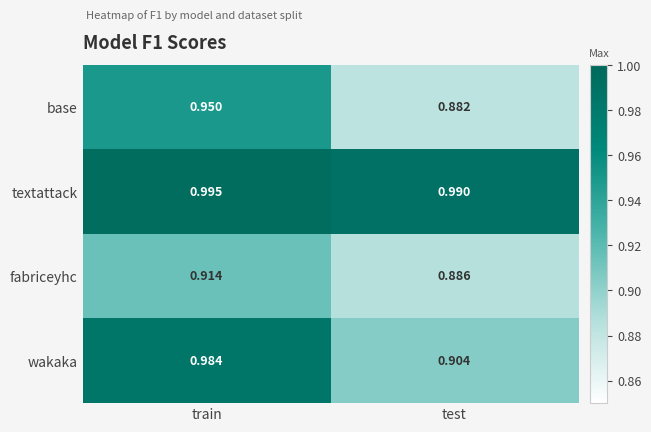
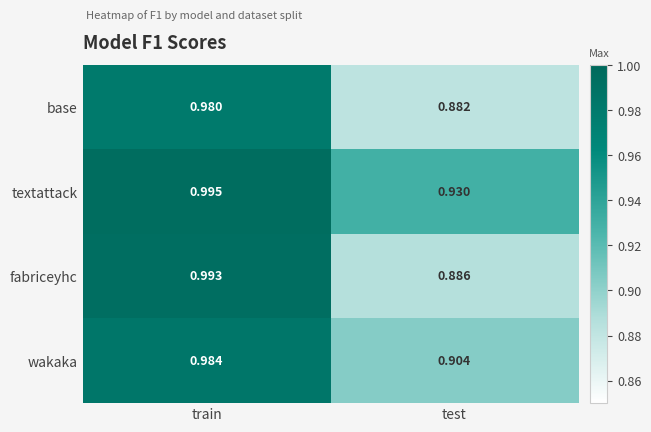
base, train: 0.950 -> 0.980
textattack, test: 0.990 -> 0.930
fabriceyhc, train: 0.914 -> 0.993
